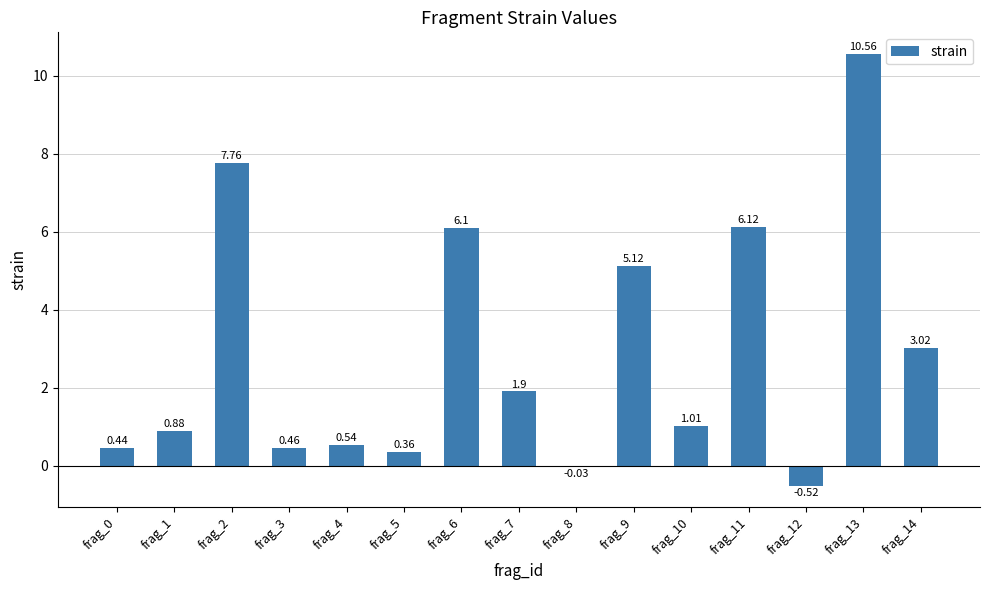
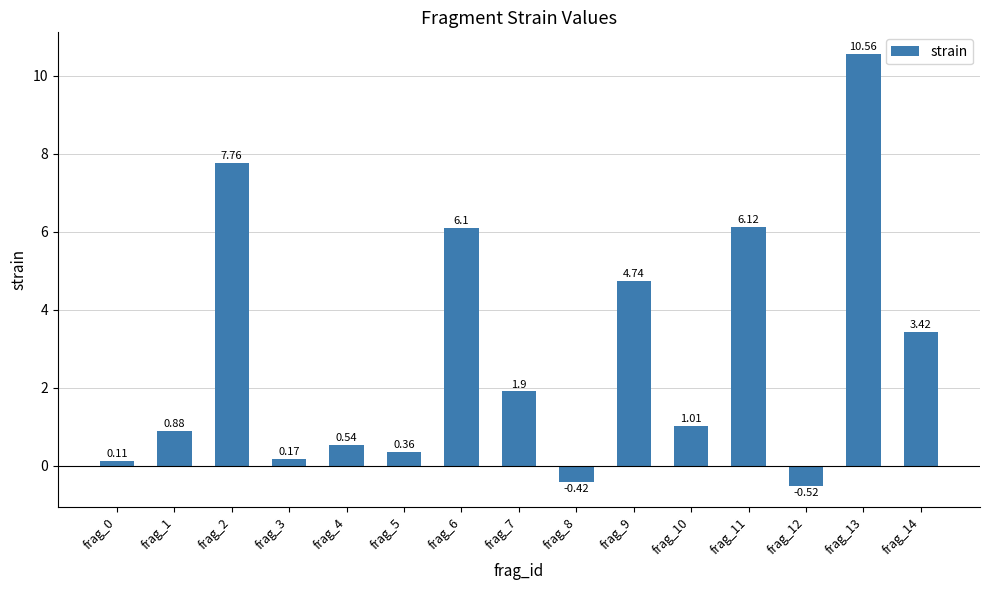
frag_0: 0.44 -> 0.11
frag_3: 0.46 -> 0.17
frag_8: -0.03 -> -0.42
frag_9: 5.12 -> 4.74
frag_14: 3.02 -> 3.42
